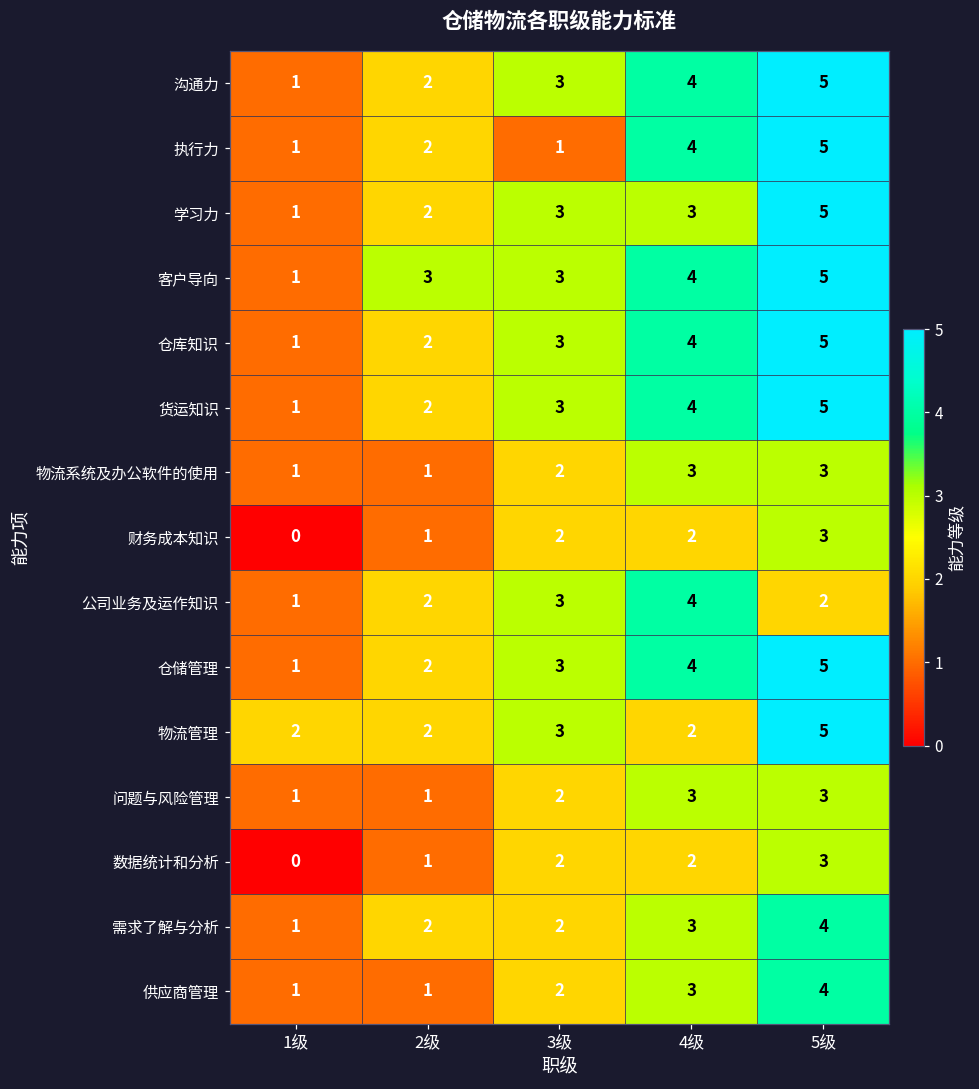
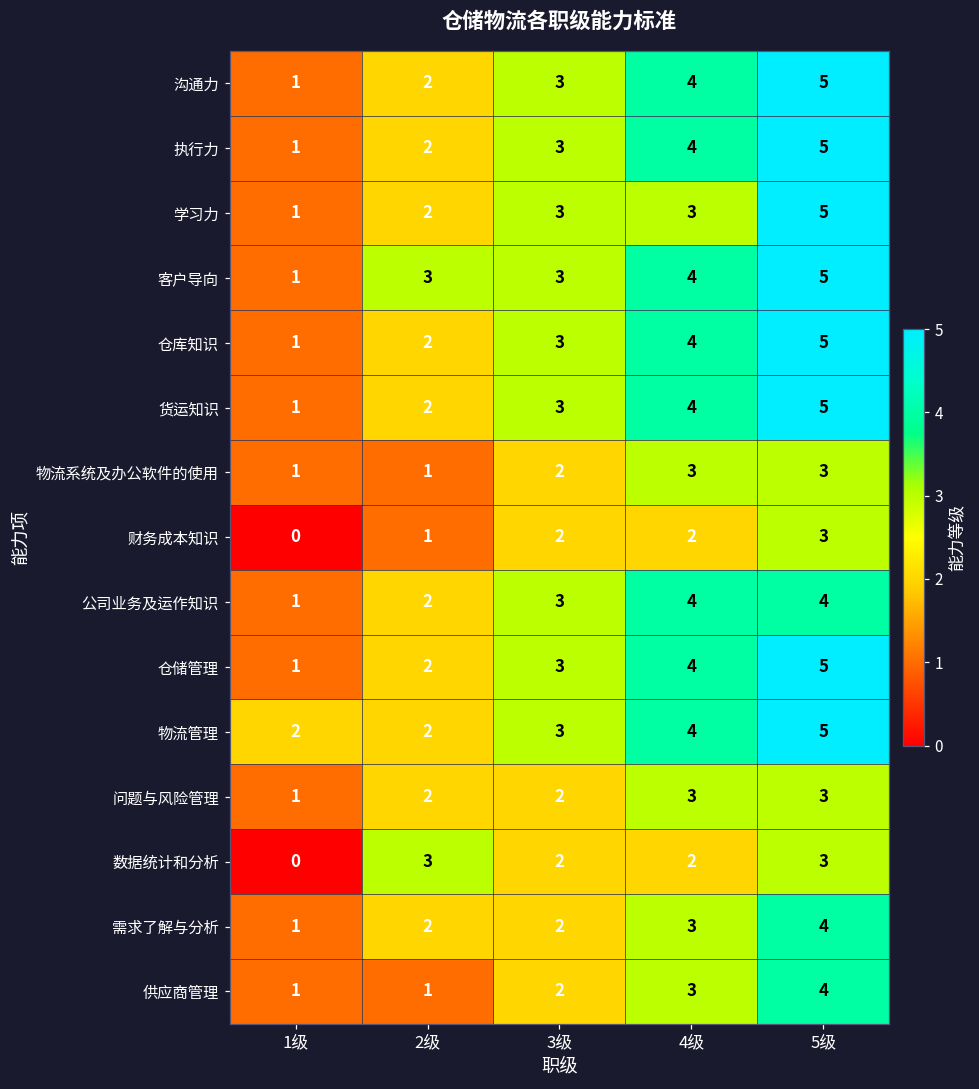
执行力, 3级: 1 -> 3
公司业务及运作知识, 5级: 2 -> 4
物流管理, 4级: 2 -> 4
问题与风险管理, 2级: 1 -> 2
数据统计和分析, 2级: 1 -> 3
